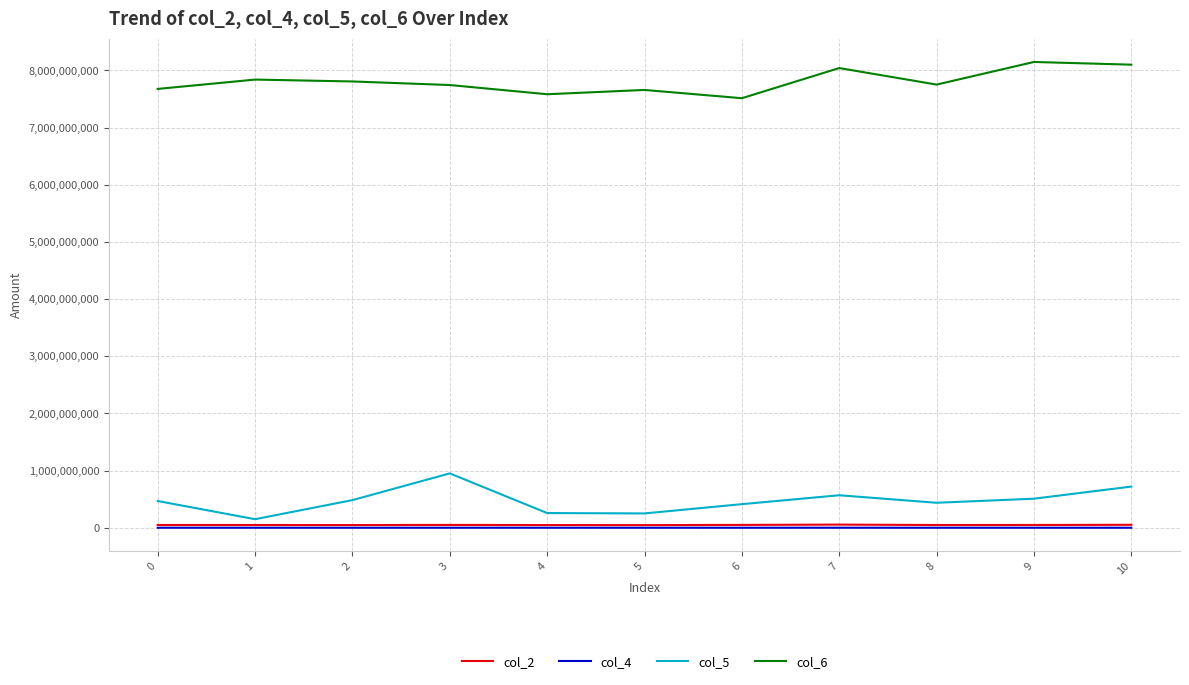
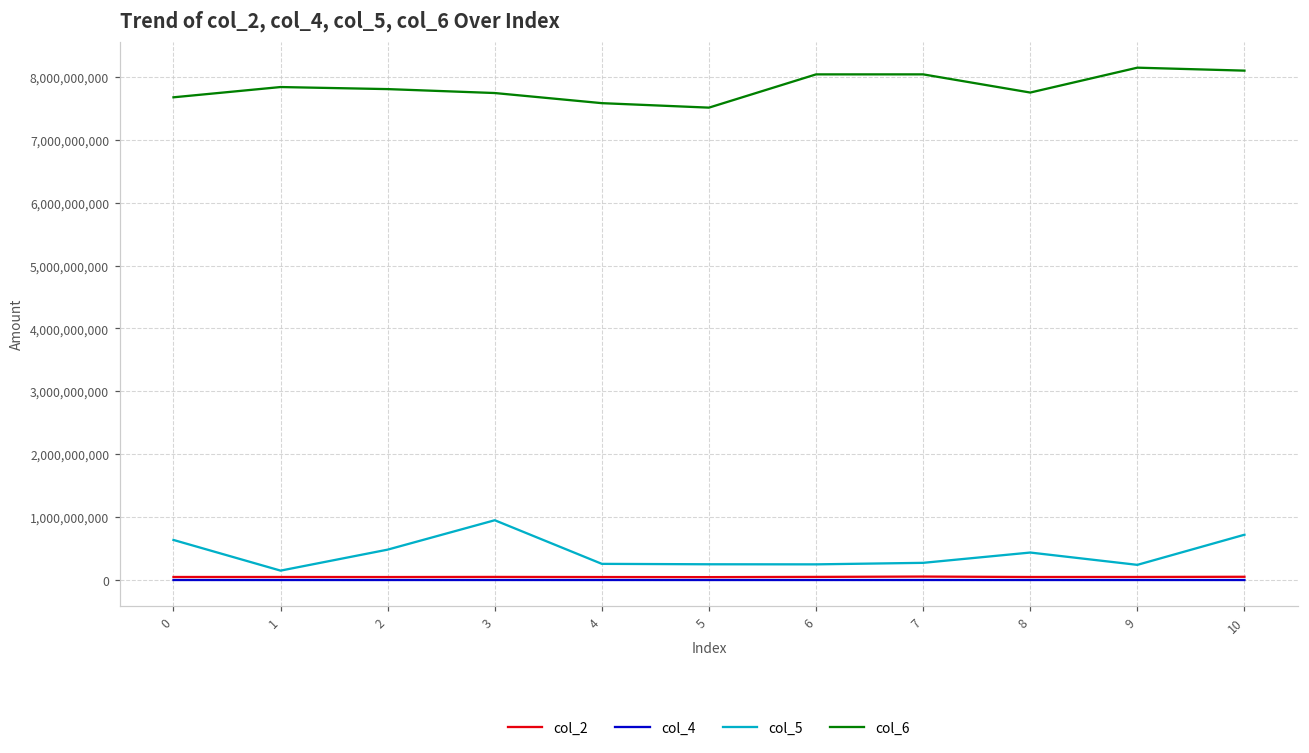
col_5, 0: 500,000,000 -> 600,000,000
col_6, 5: 7,700,000,000 -> 7,500,000,000
col_5, 6: 400,000,000 -> 300,000,000
col_6, 6: 7,500,000,000 -> 8,000,000,000
col_5, 7: 600,000,000 -> 300,000,000
col_5, 9: 500,000,000 -> 200,000,000
